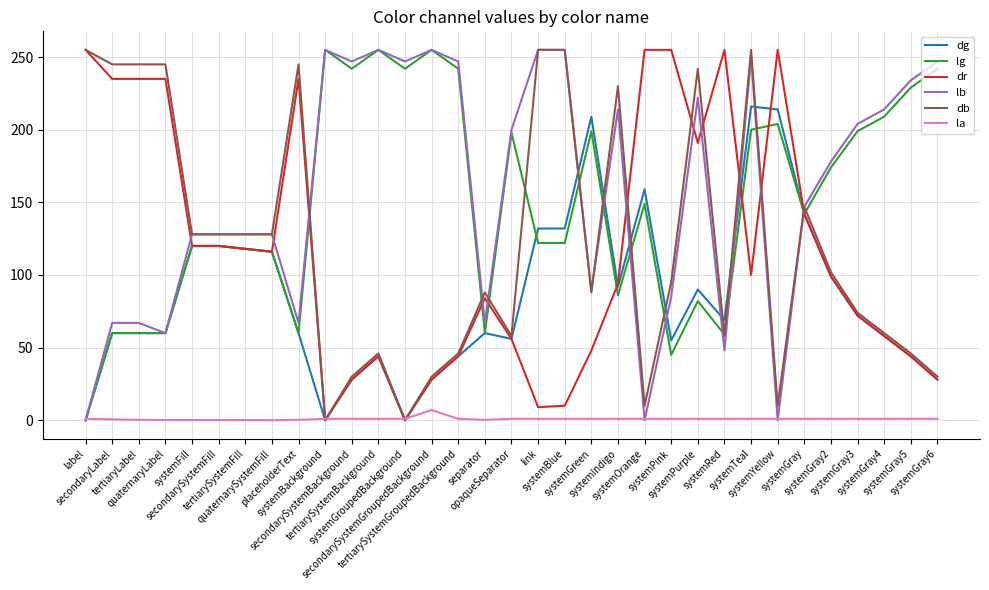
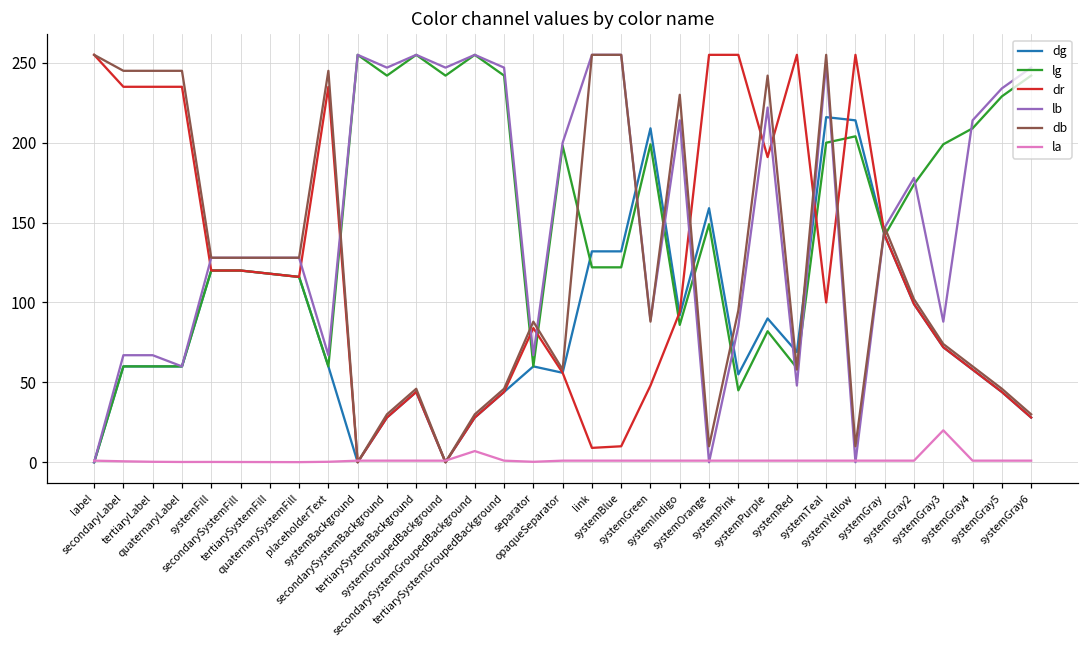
lb, systemGray3: 204 -> 88
la, systemGray3: 1 -> 20
